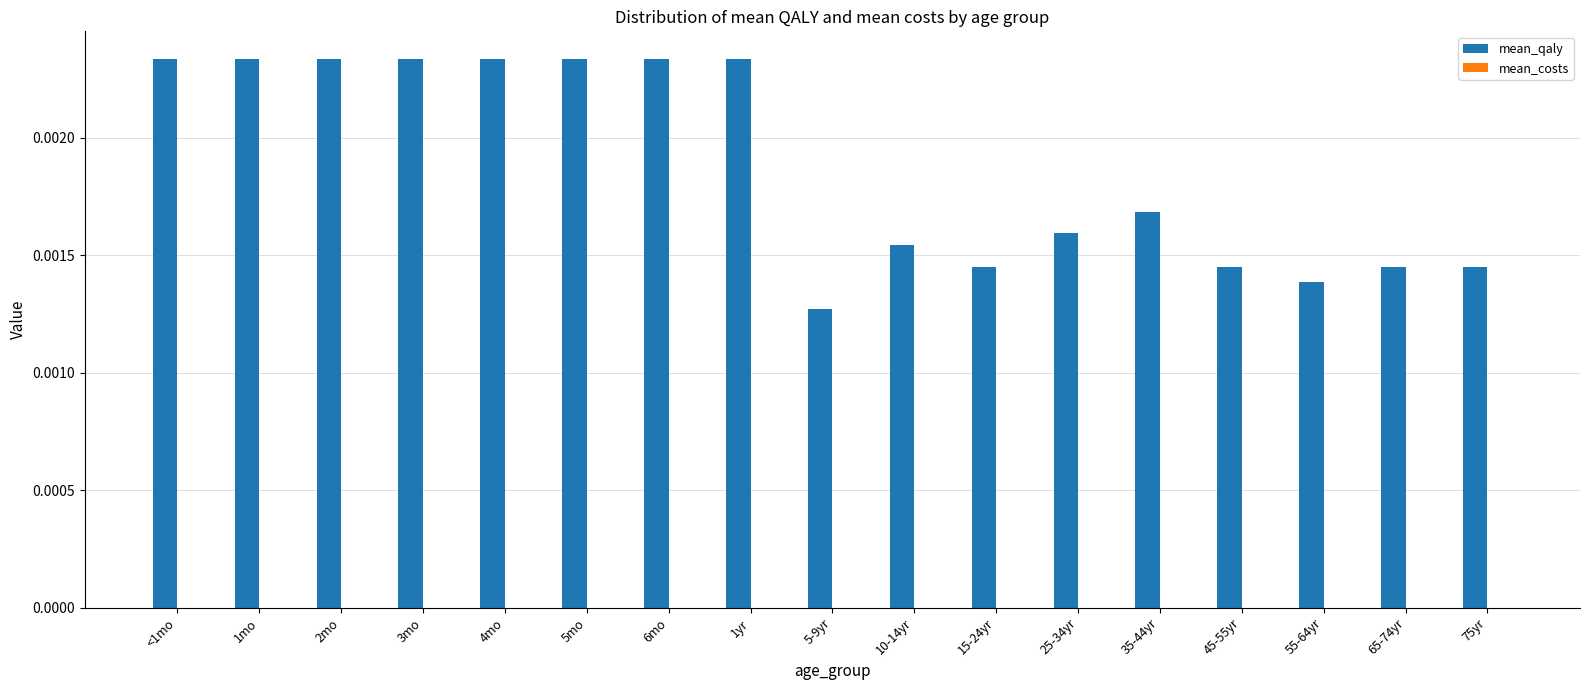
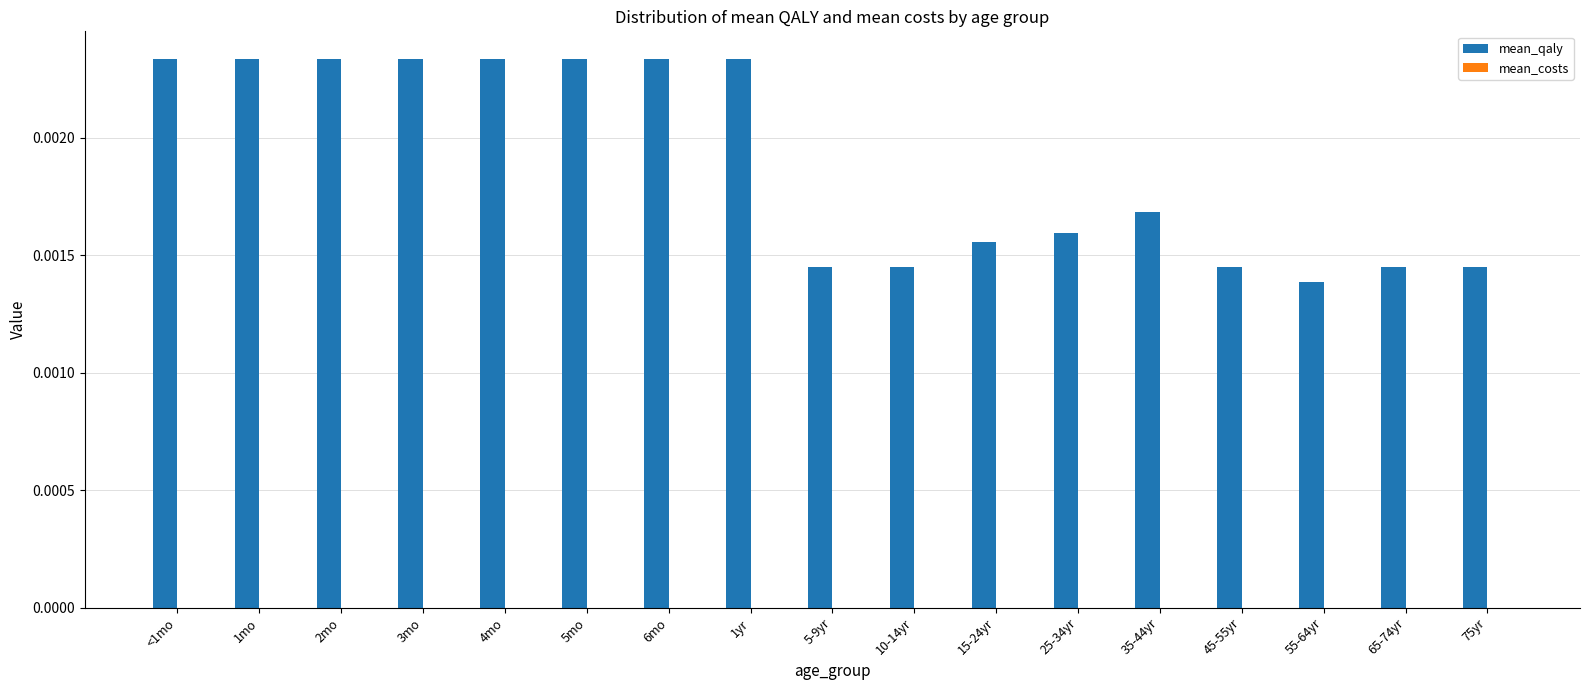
mean_qaly, 5-9yr: 0.00127 -> 0.00145
mean_qaly, 10-14yr: 0.00155 -> 0.00145
mean_qaly, 15-24yr: 0.00145 -> 0.00156
